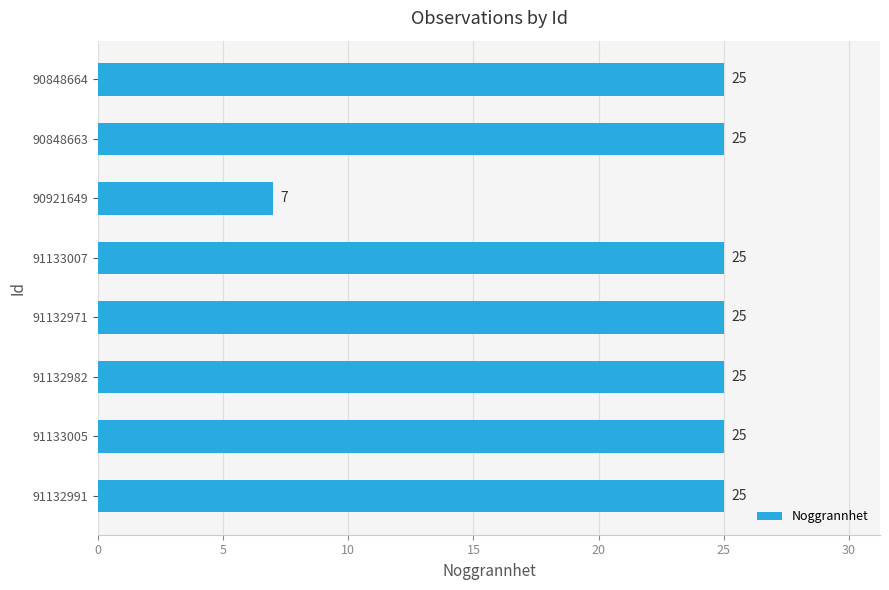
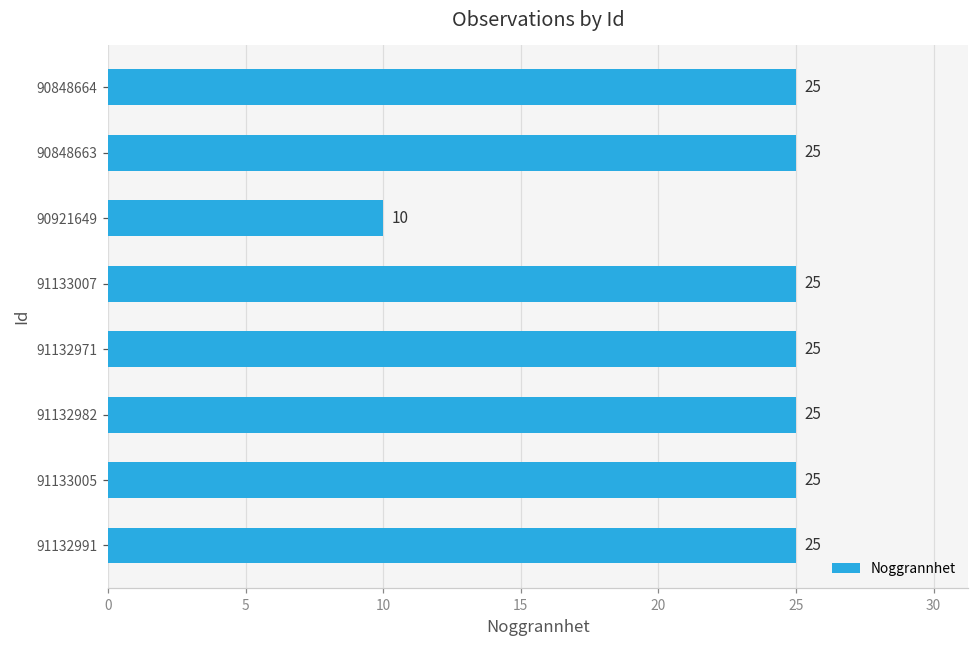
90921649: 7 -> 10
